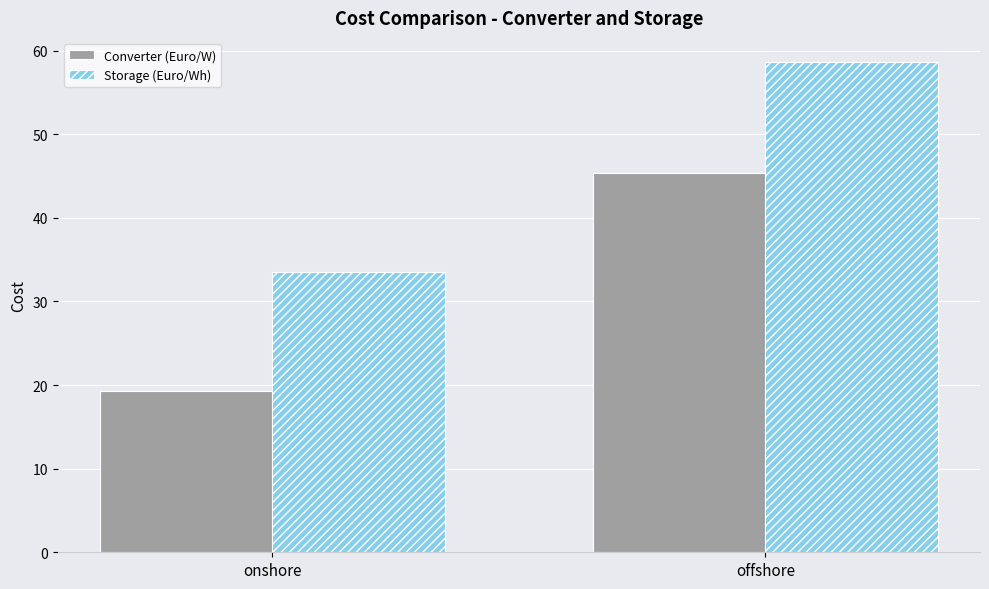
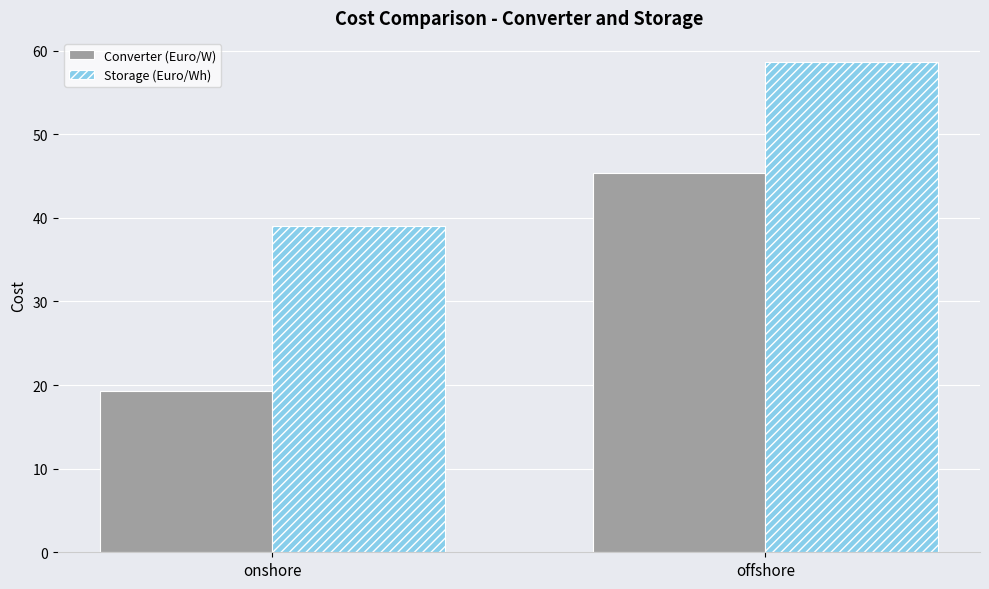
Storage (Euro/Wh), onshore: 34 -> 39
